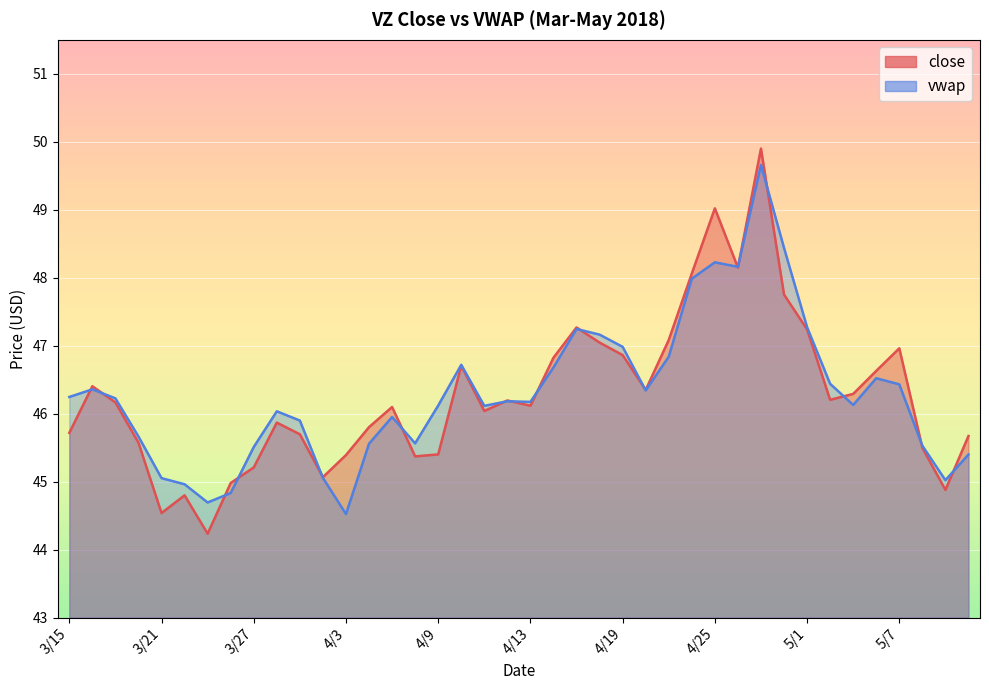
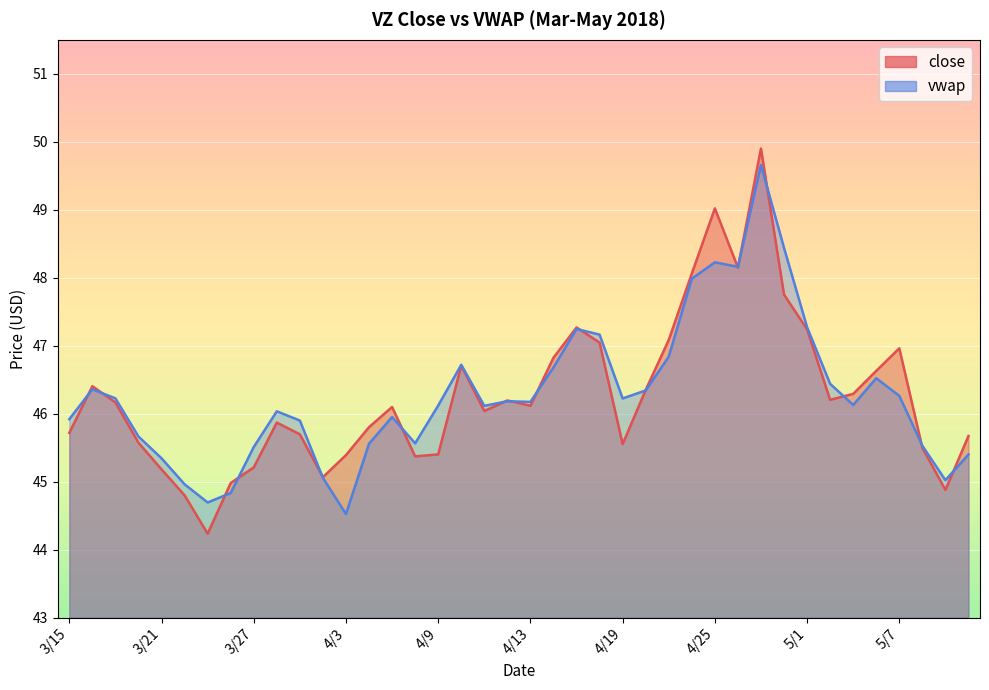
vwap, 3/15: 46.2 -> 45.9
close, 3/21: 44.5 -> 45.2
vwap, 3/21: 45.1 -> 45.3
close, 4/19: 46.9 -> 45.6
vwap, 4/19: 47.0 -> 46.2
vwap, 5/7: 46.4 -> 46.3
